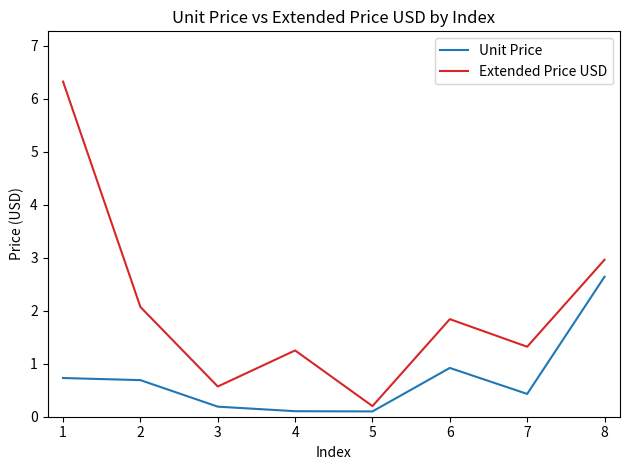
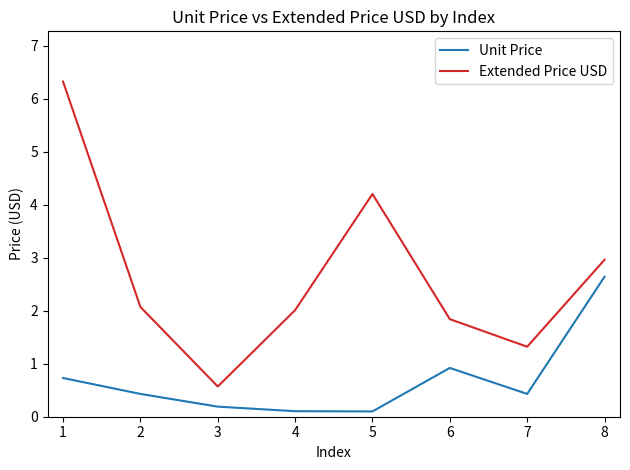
Unit Price, 2: 0.7 -> 0.4
Extended Price USD, 4: 1.3 -> 2.0
Extended Price USD, 5: 0.2 -> 4.2
